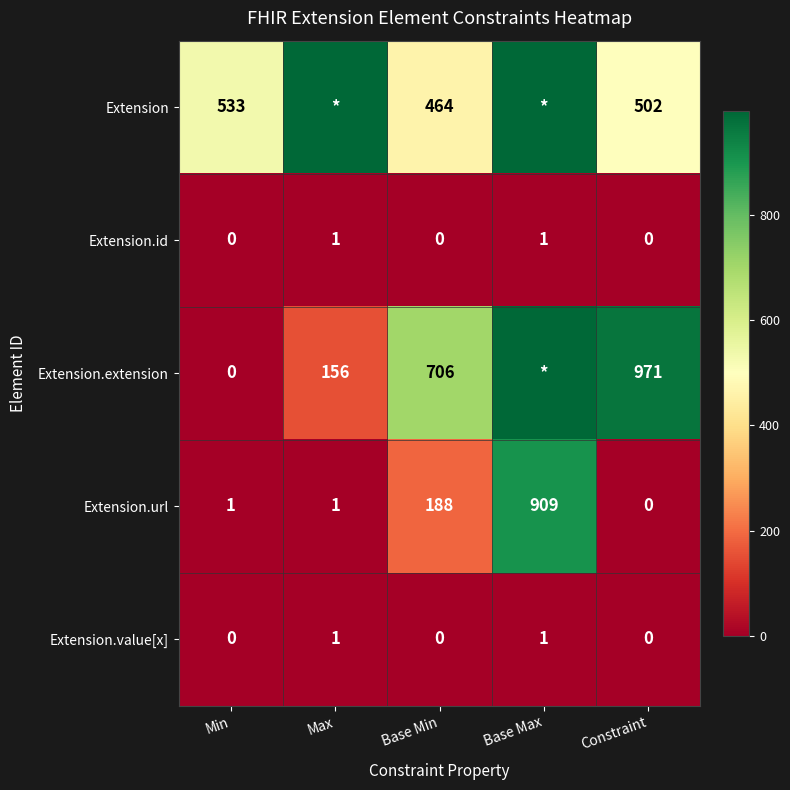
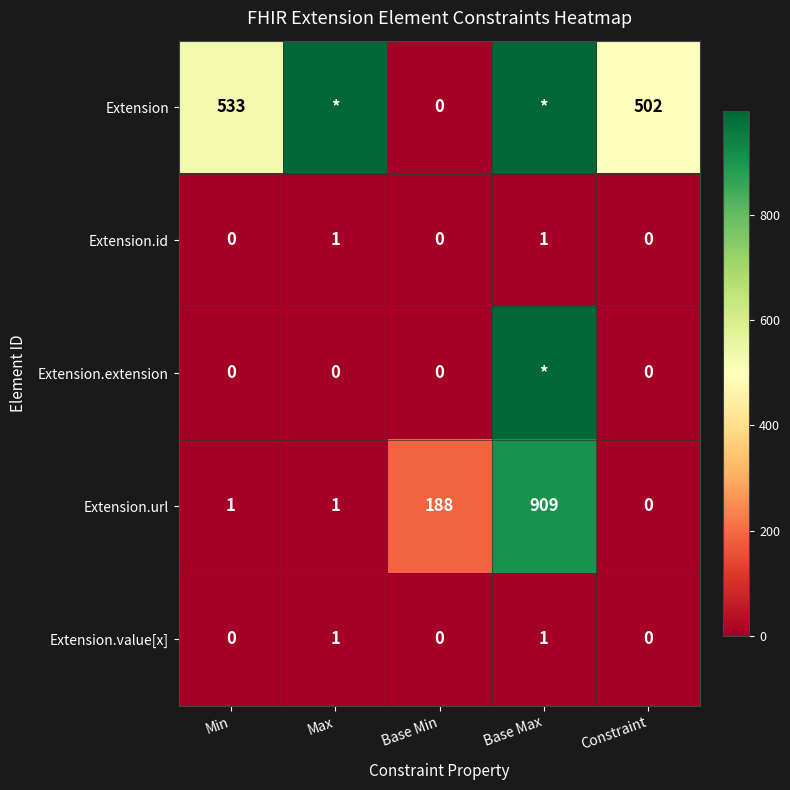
Extension, Base Min: 464 -> 0
Extension.extension, Max: 156 -> 0
Extension.extension, Base Min: 706 -> 0
Extension.extension, Constraint: 971 -> 0
